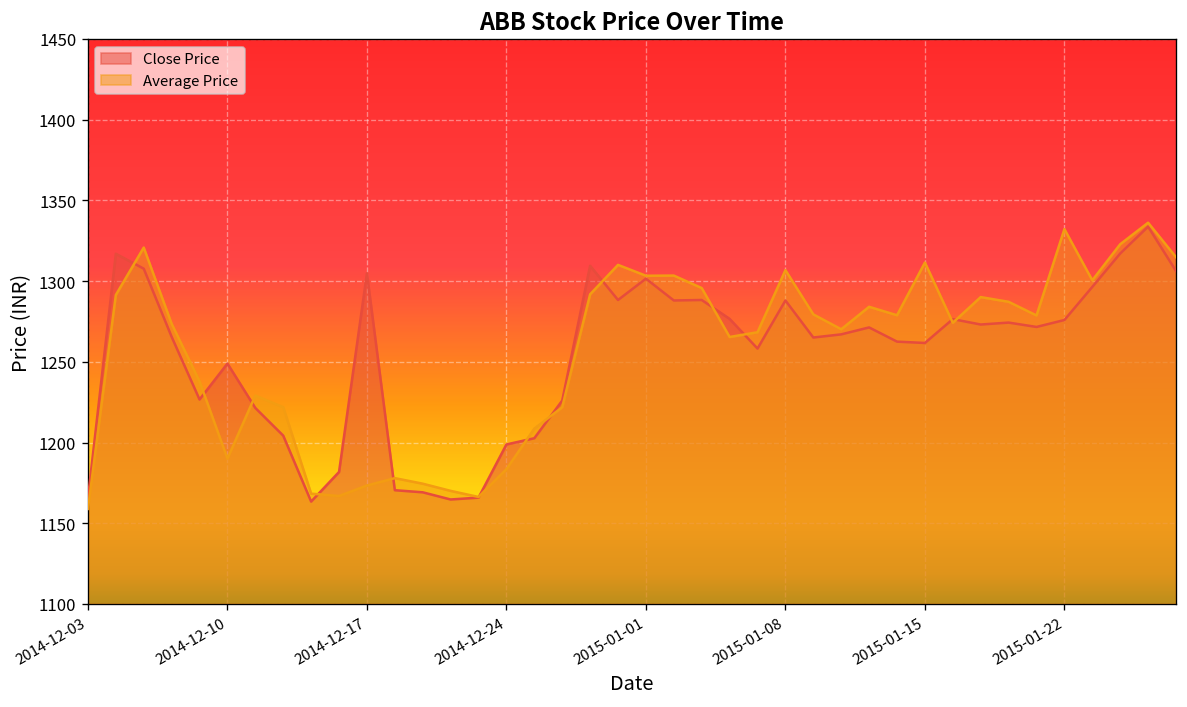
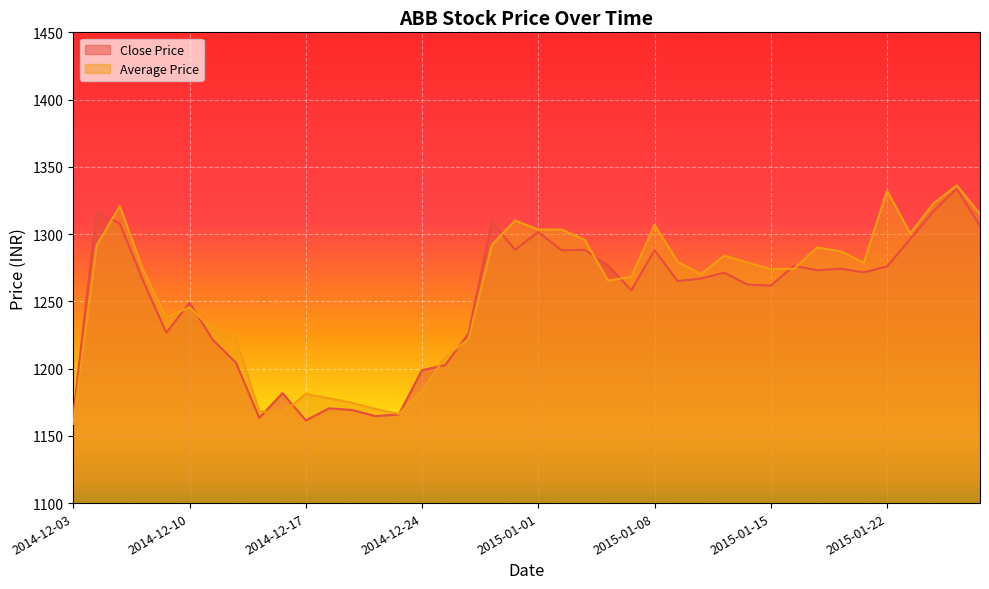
Average Price, 2014-12-10: 1190 -> 1246
Close Price, 2014-12-17: 1305 -> 1162
Average Price, 2014-12-17: 1173 -> 1181
Average Price, 2015-01-15: 1312 -> 1274
